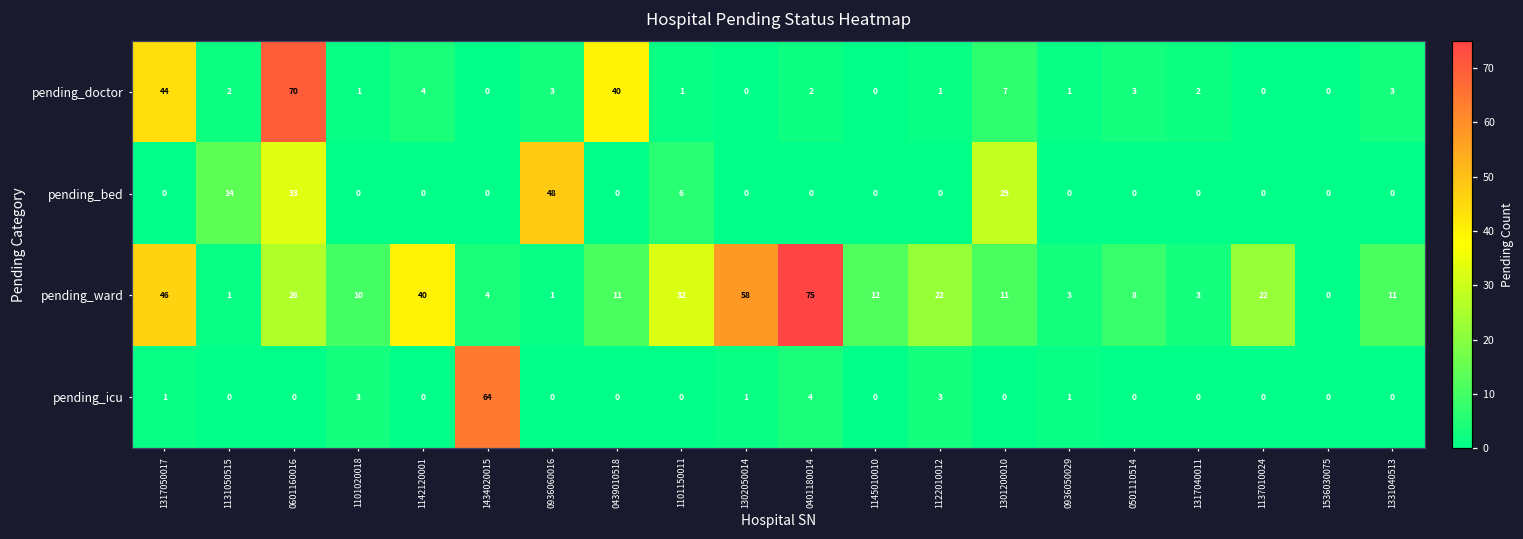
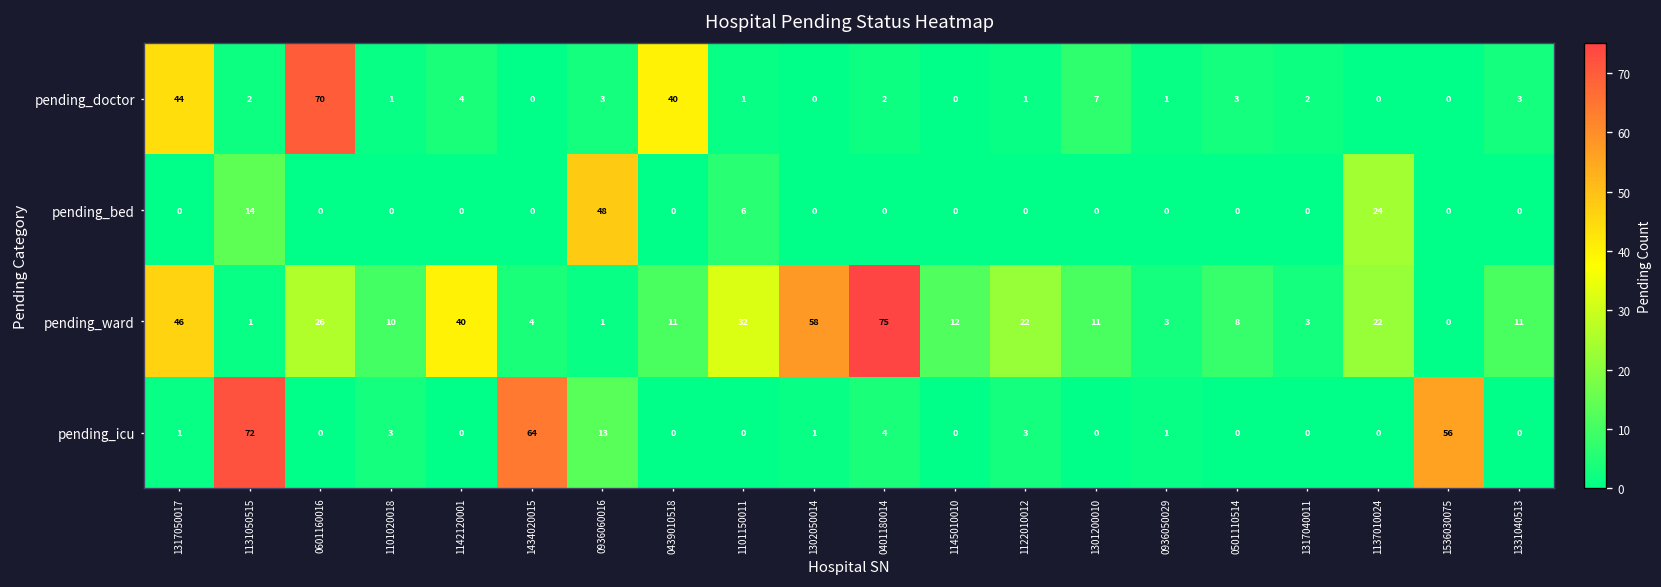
pending_bed, 0601160016: 33 -> 0
pending_bed, 1301200010: 29 -> 0
pending_bed, 1137010024: 0 -> 24
pending_icu, 1131050515: 0 -> 72
pending_icu, 0936060016: 0 -> 13
pending_icu, 1536030075: 0 -> 56
